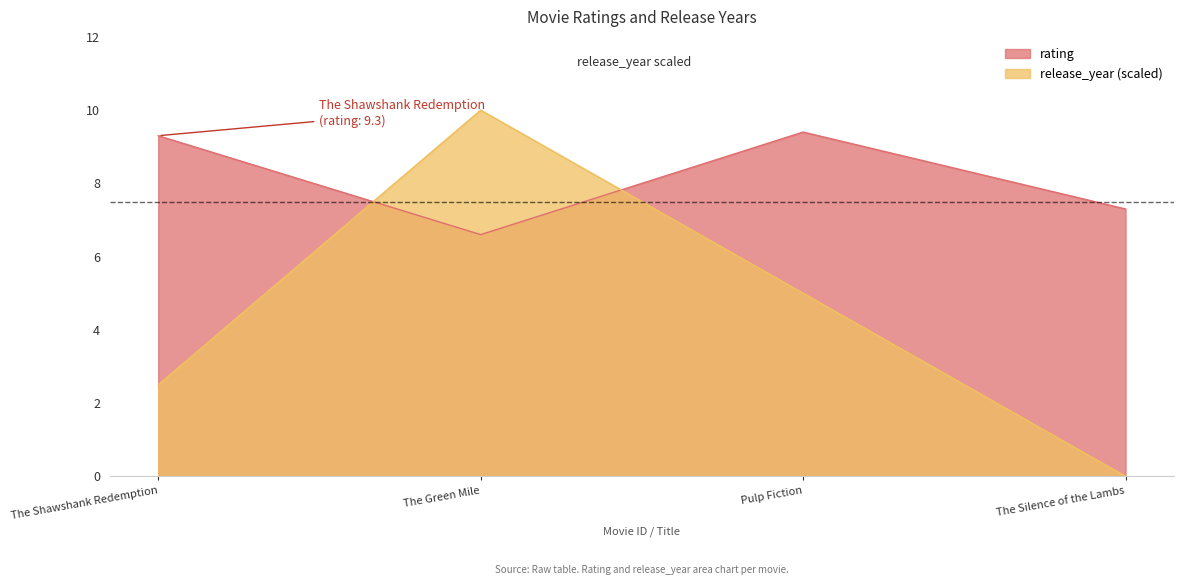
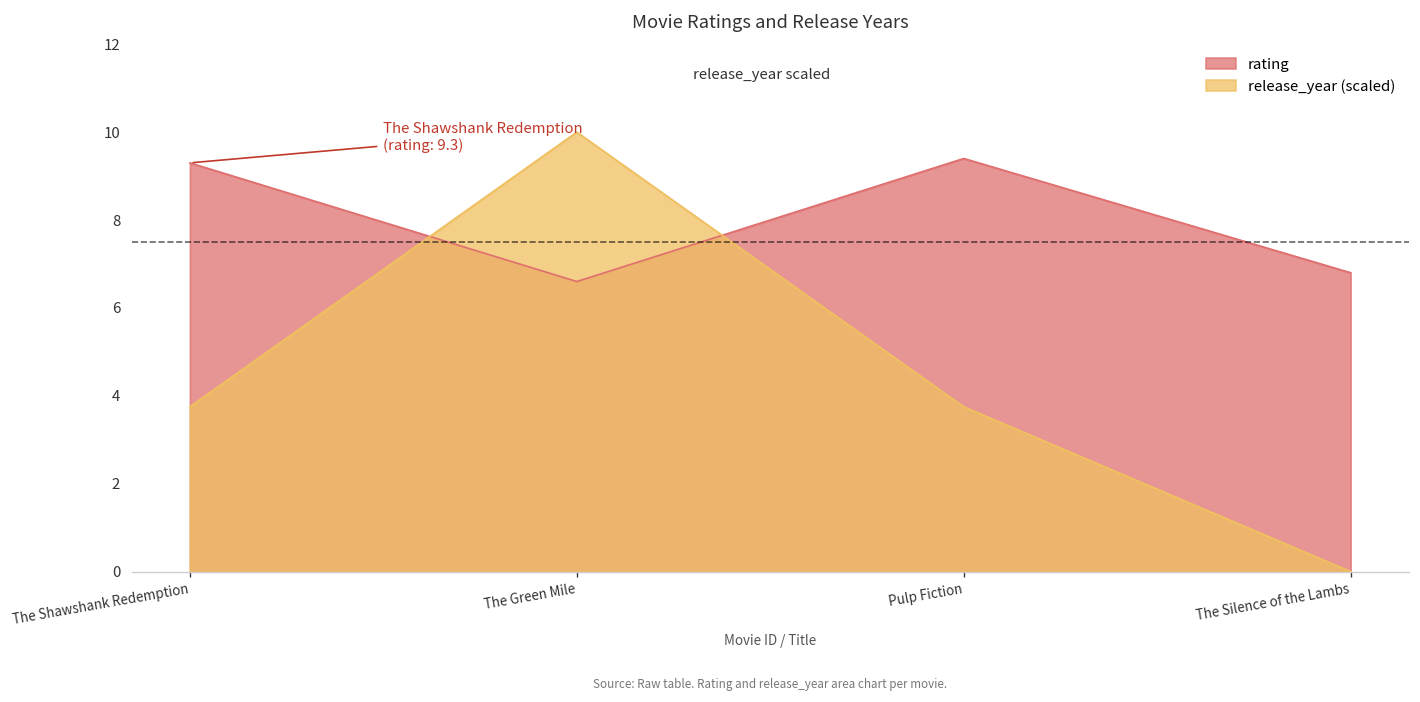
release_year (scaled), The Shawshank Redemption: 2.5 -> 3.8
release_year (scaled), Pulp Fiction: 5.0 -> 3.8
rating, The Silence of the Lambs: 7.3 -> 6.8
